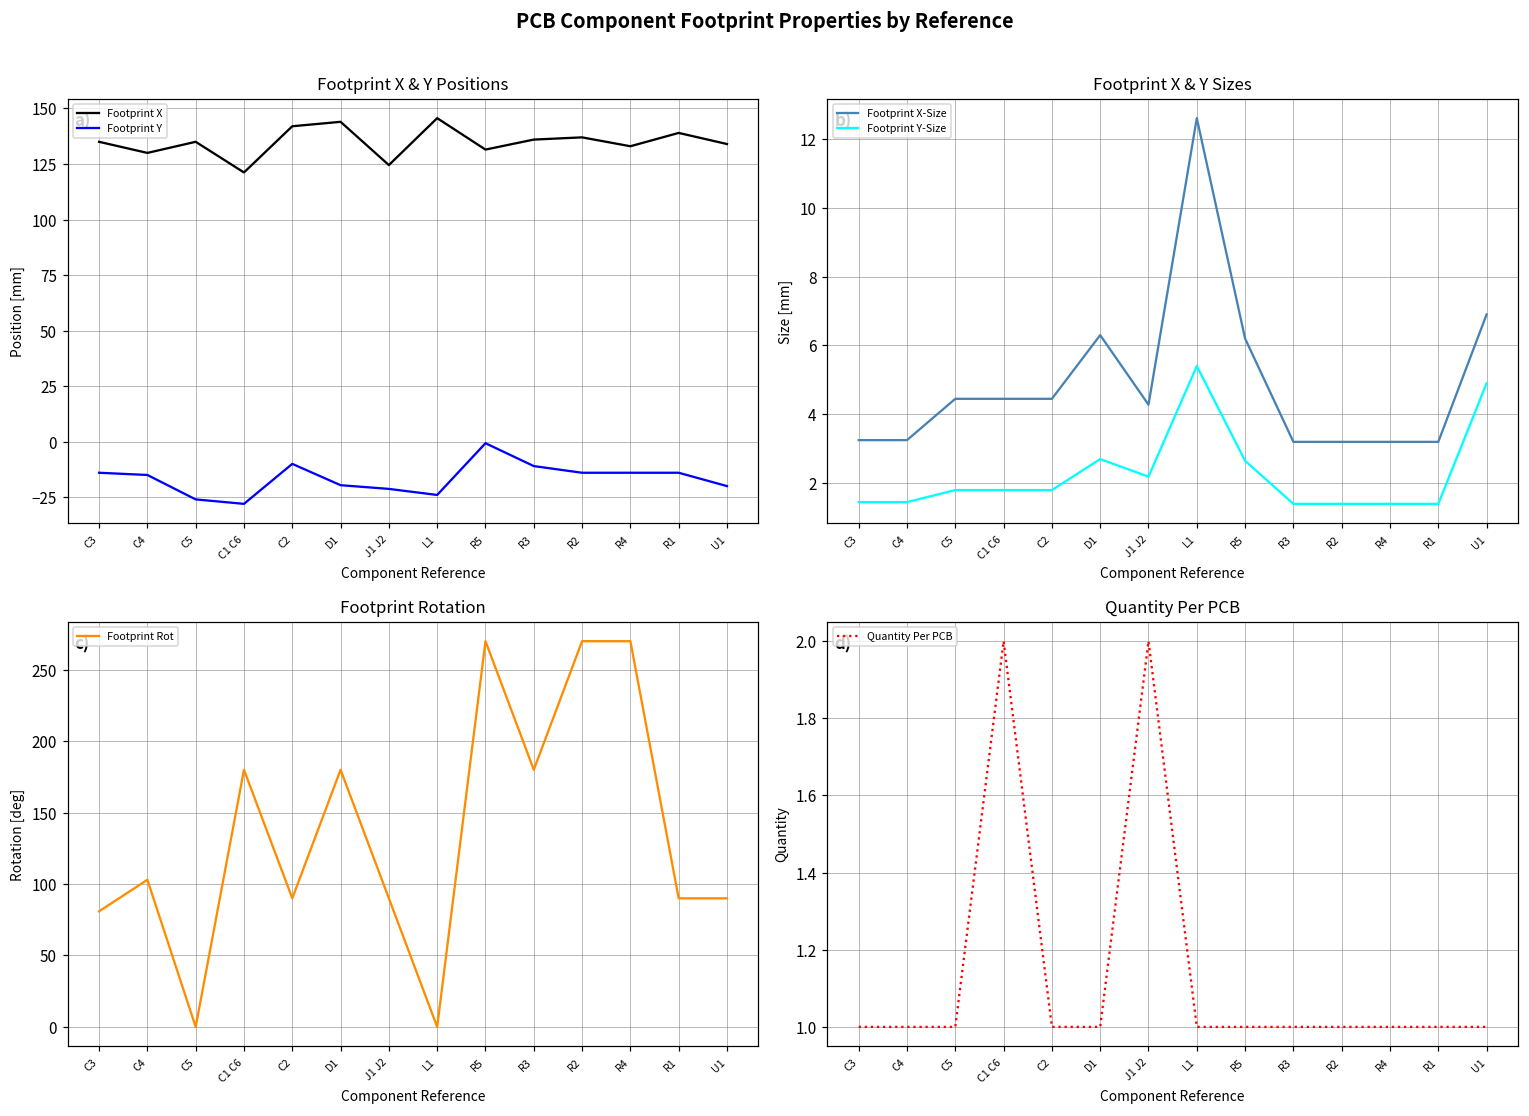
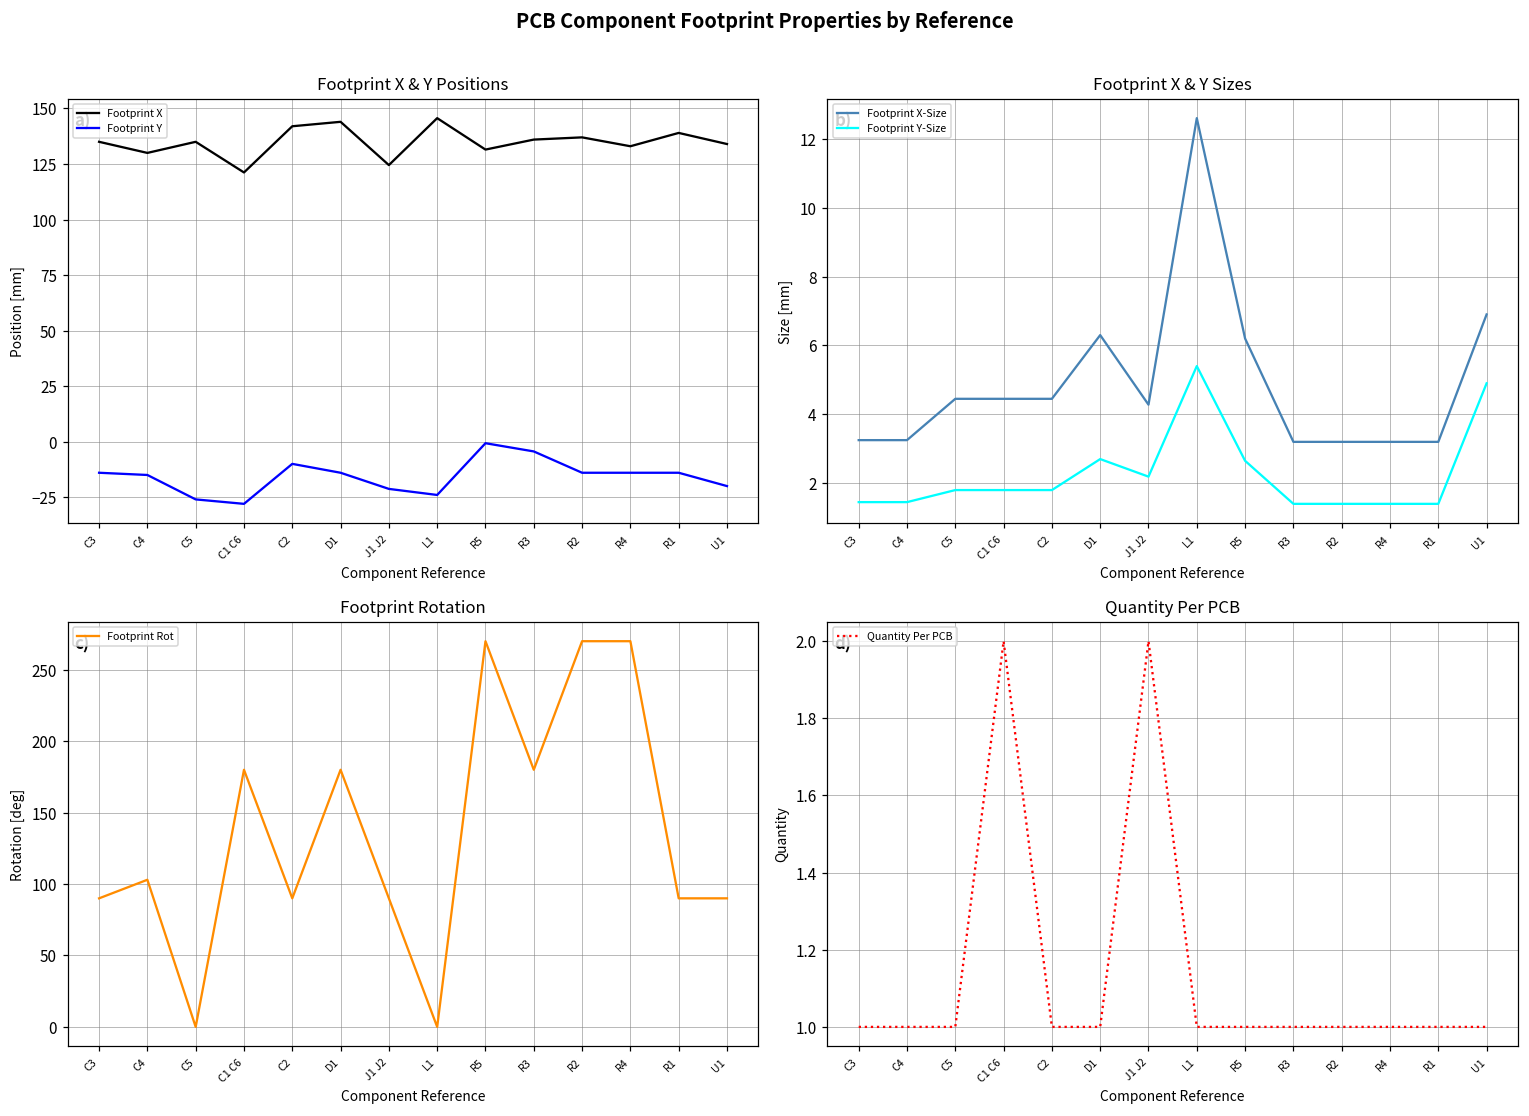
Footprint X & Y Positions, Footprint Y, D1: -20 -> -14
Footprint X & Y Positions, Footprint Y, R3: -11 -> -4
Footprint Rotation, C3: 81 -> 90
